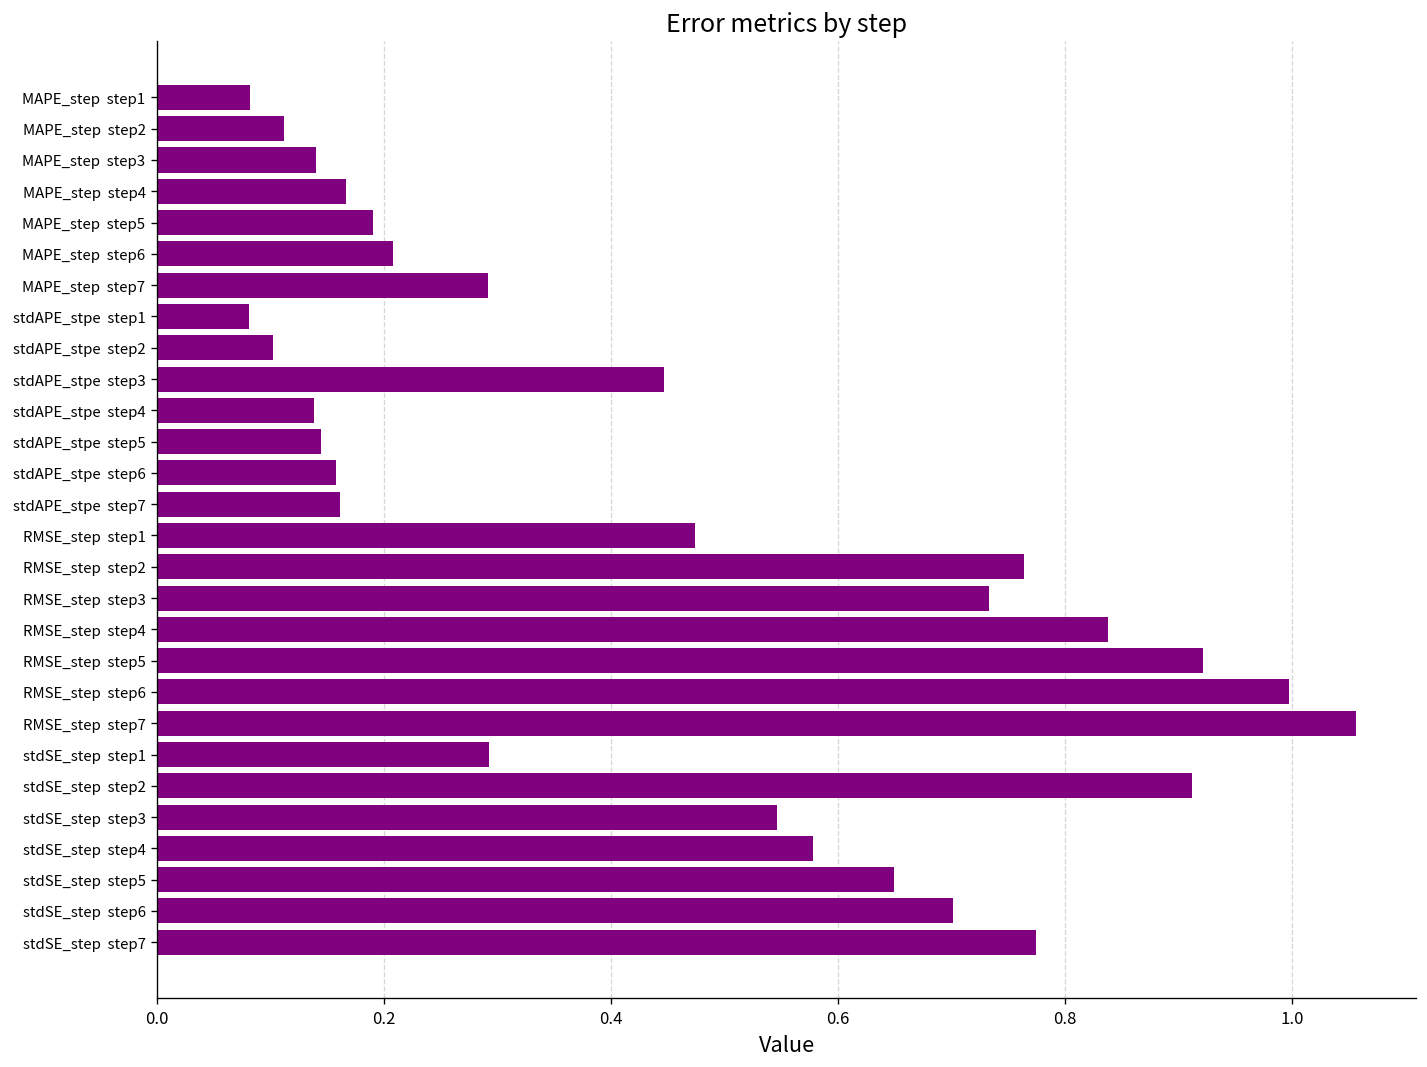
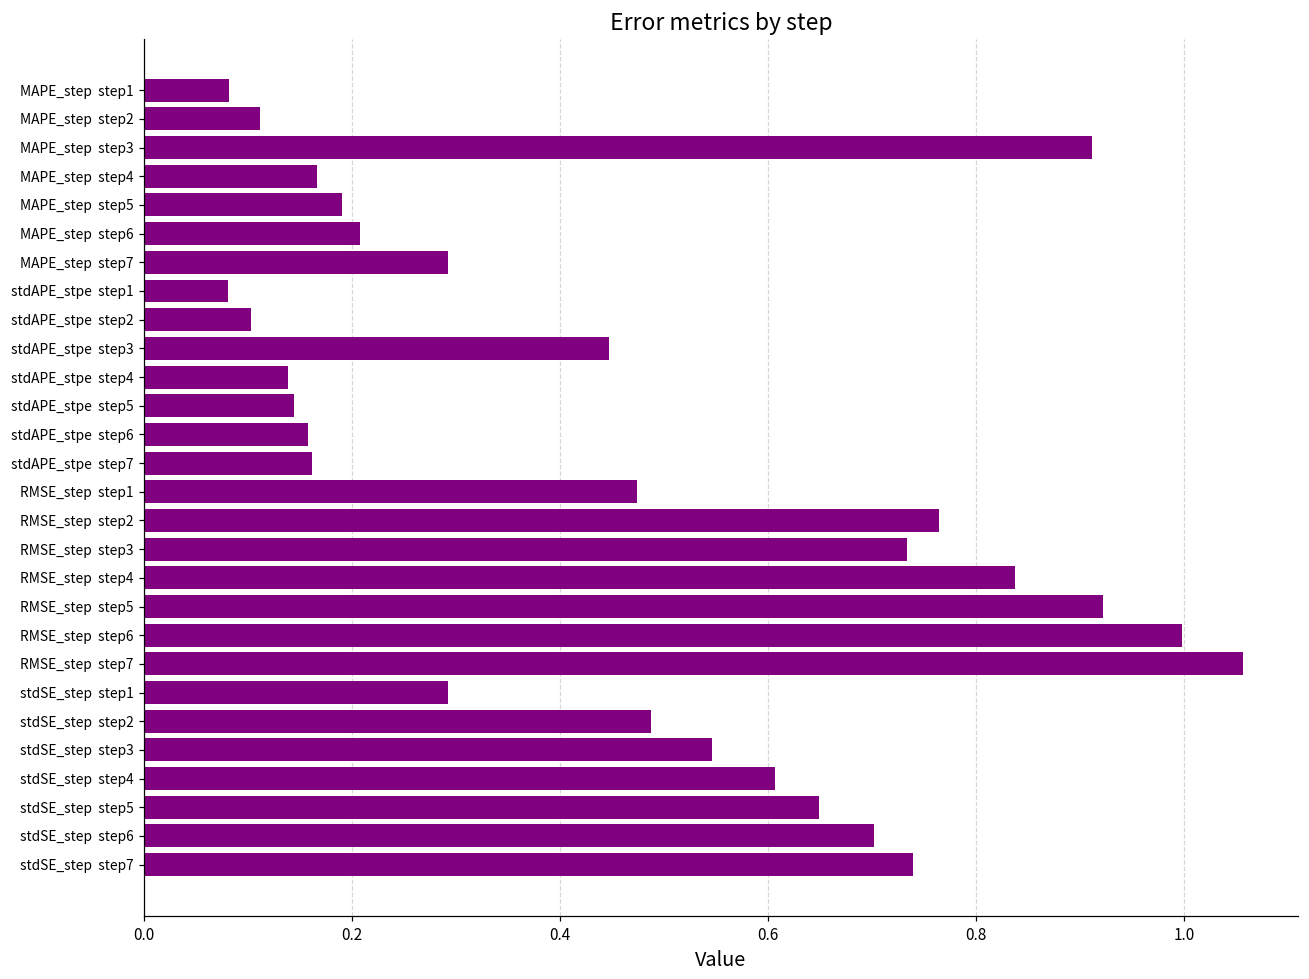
MAPE_step step3: 0.14 -> 0.91
stdSE_step step2: 0.91 -> 0.49
stdSE_step step4: 0.58 -> 0.61
stdSE_step step7: 0.77 -> 0.74
